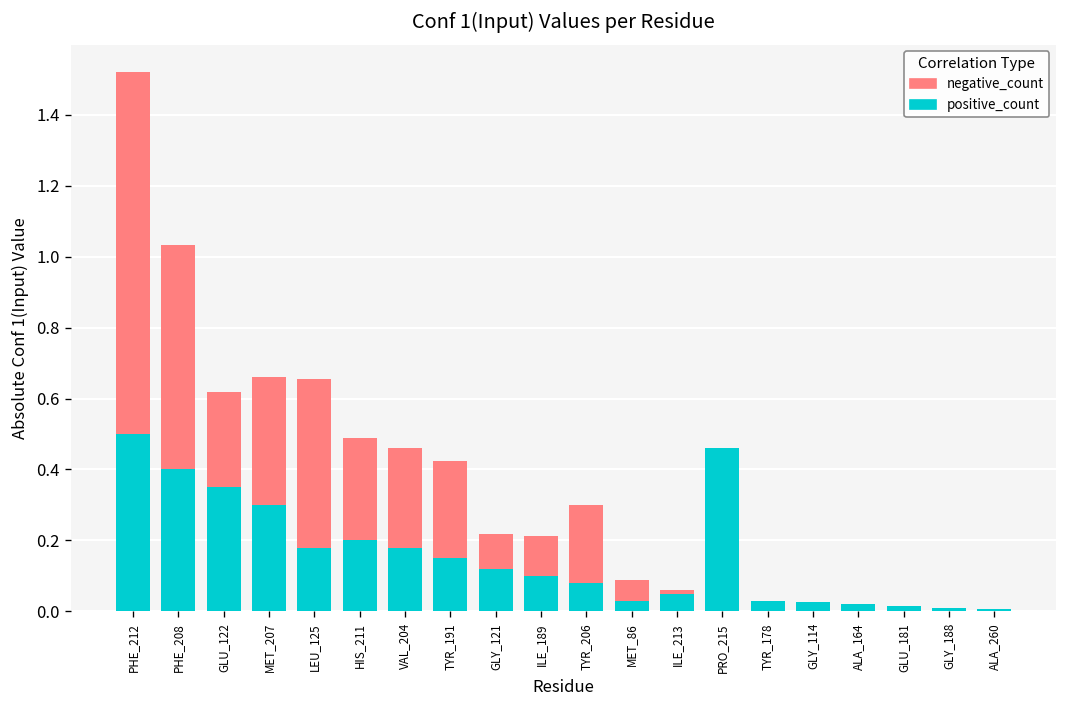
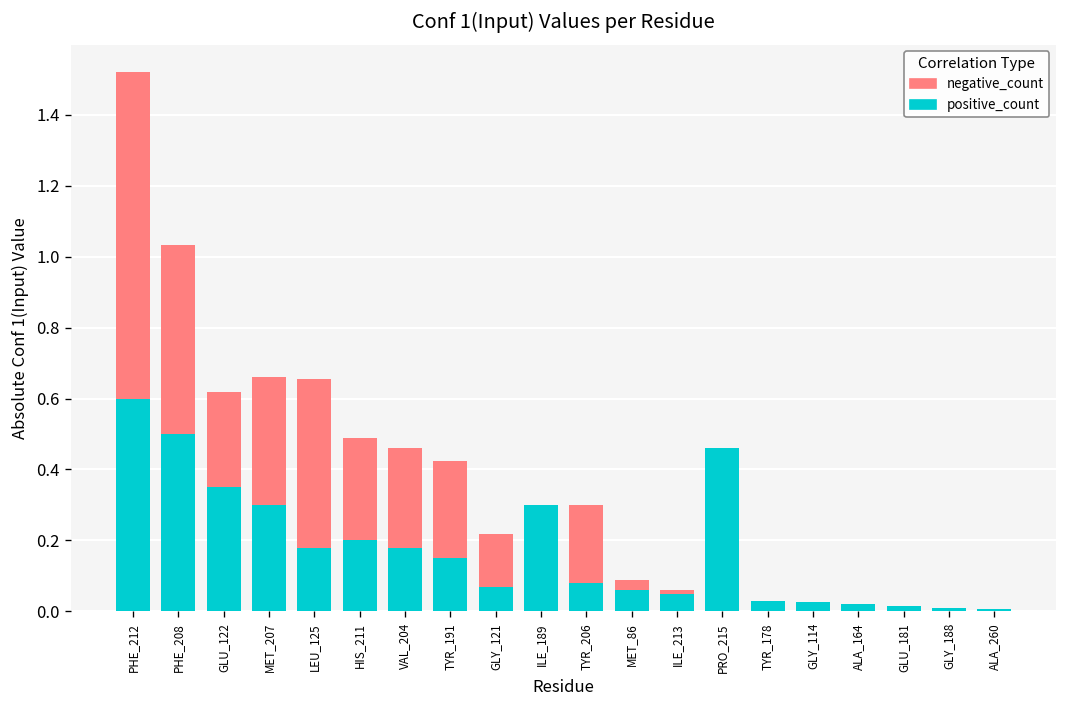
positive_count, PHE_212: 0.5 -> 0.6
positive_count, PHE_208: 0.4 -> 0.5
positive_count, GLY_121: 0.12 -> 0.07
positive_count, ILE_189: 0.1 -> 0.3
positive_count, MET_86: 0.03 -> 0.06
